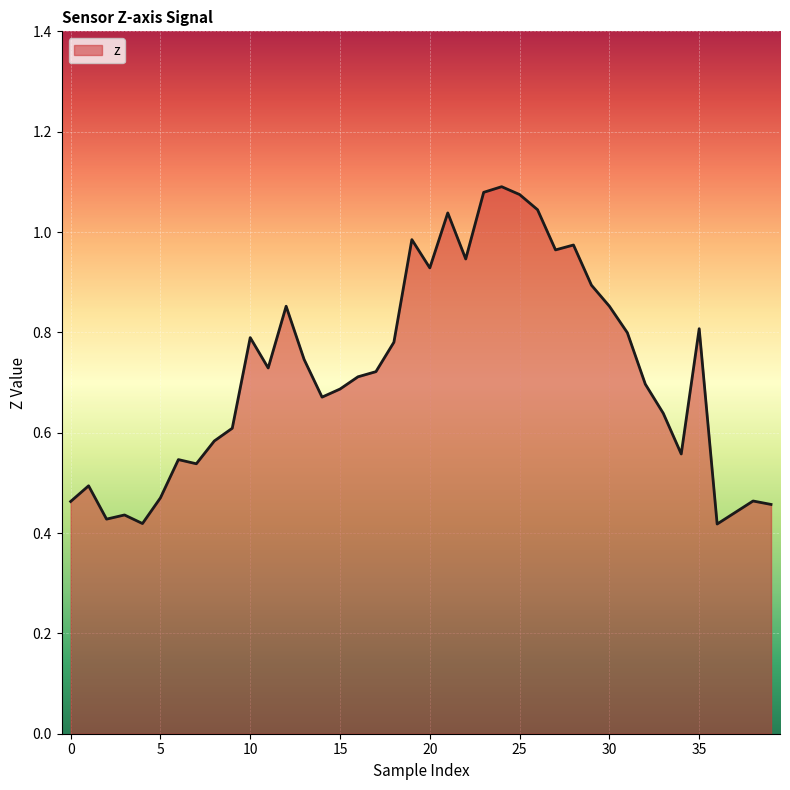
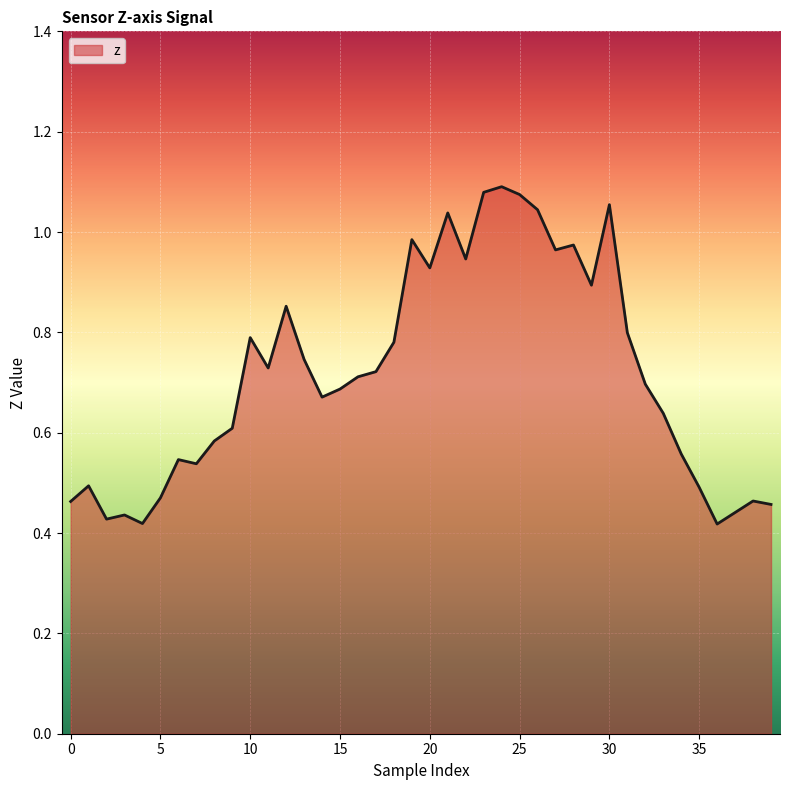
30: 0.85 -> 1.05
35: 0.81 -> 0.49
